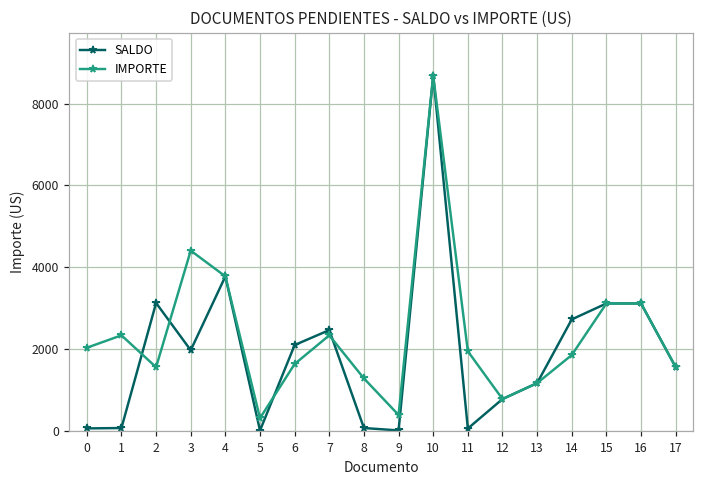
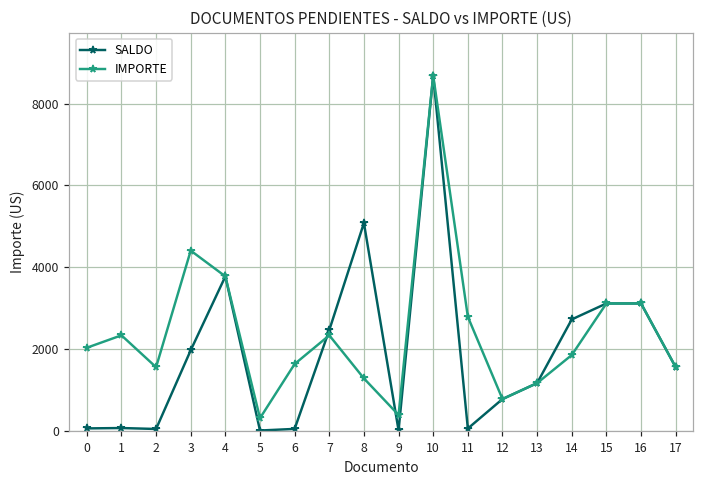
SALDO, 2: 3100 -> 0
SALDO, 6: 2100 -> 0
SALDO, 8: 100 -> 5100
IMPORTE, 11: 1900 -> 2800
